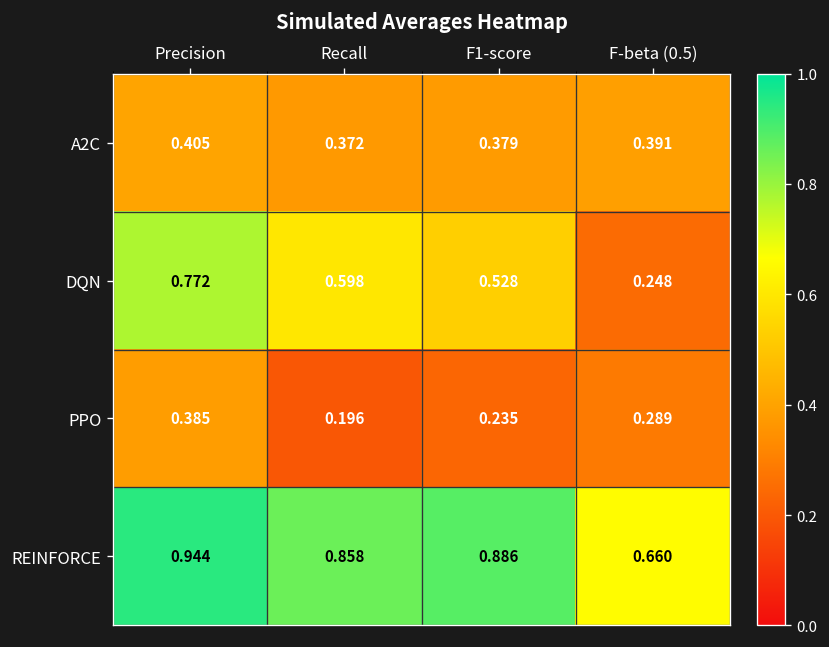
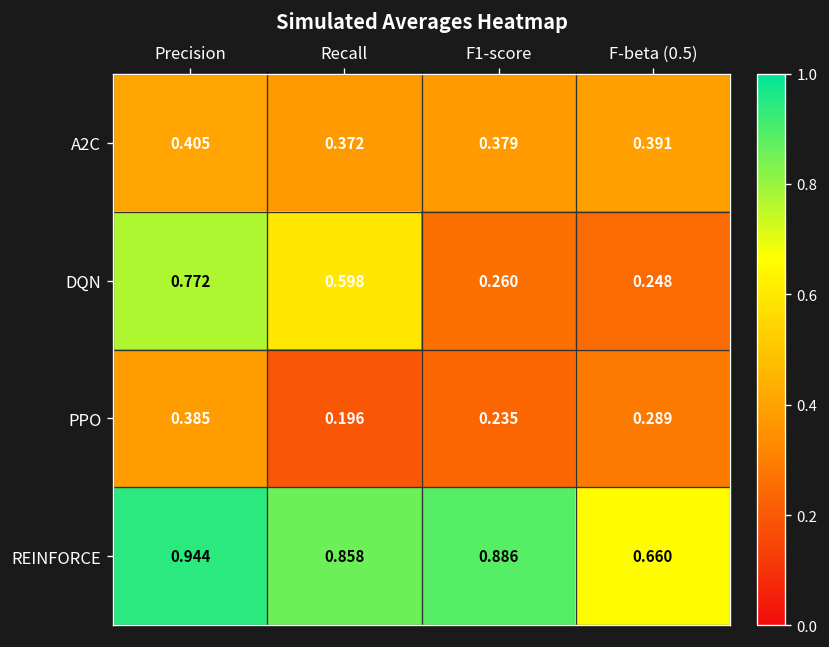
DQN, F1-score: 0.528 -> 0.260
